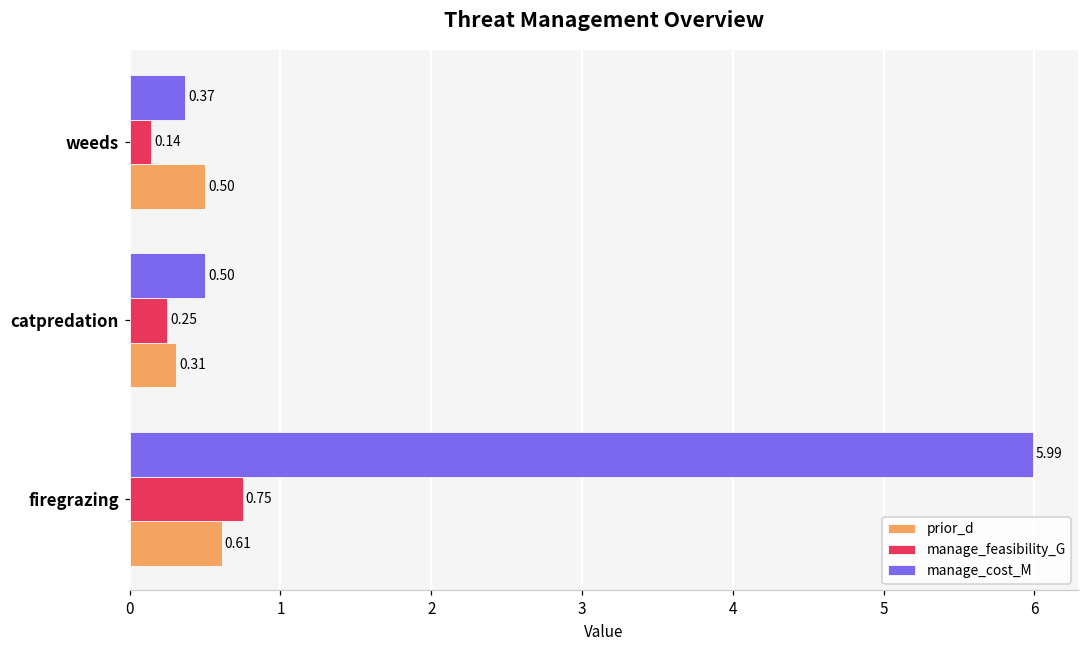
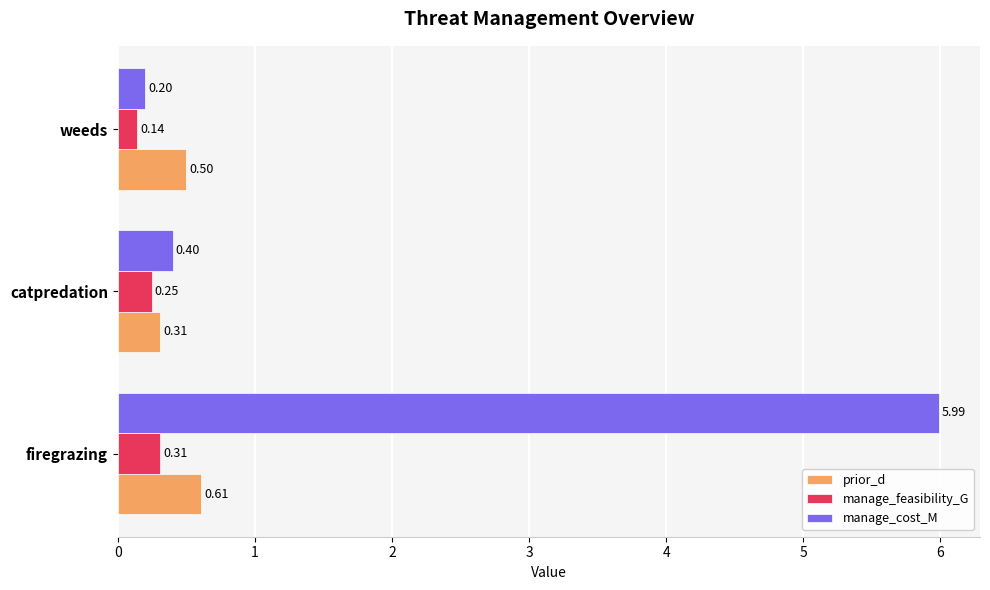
manage_cost_M, weeds: 0.37 -> 0.20
manage_cost_M, catpredation: 0.50 -> 0.40
manage_feasibility_G, firegrazing: 0.75 -> 0.31
